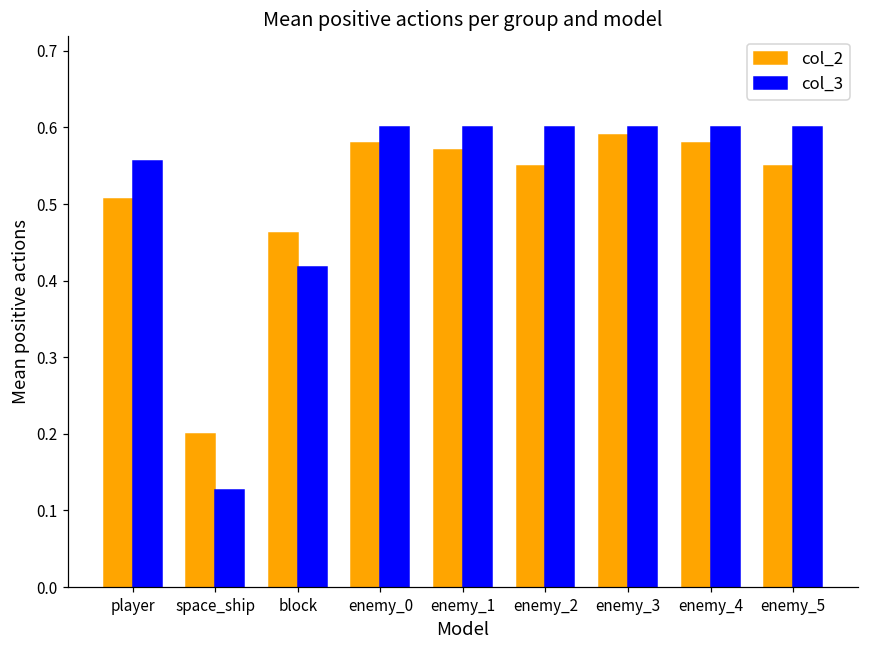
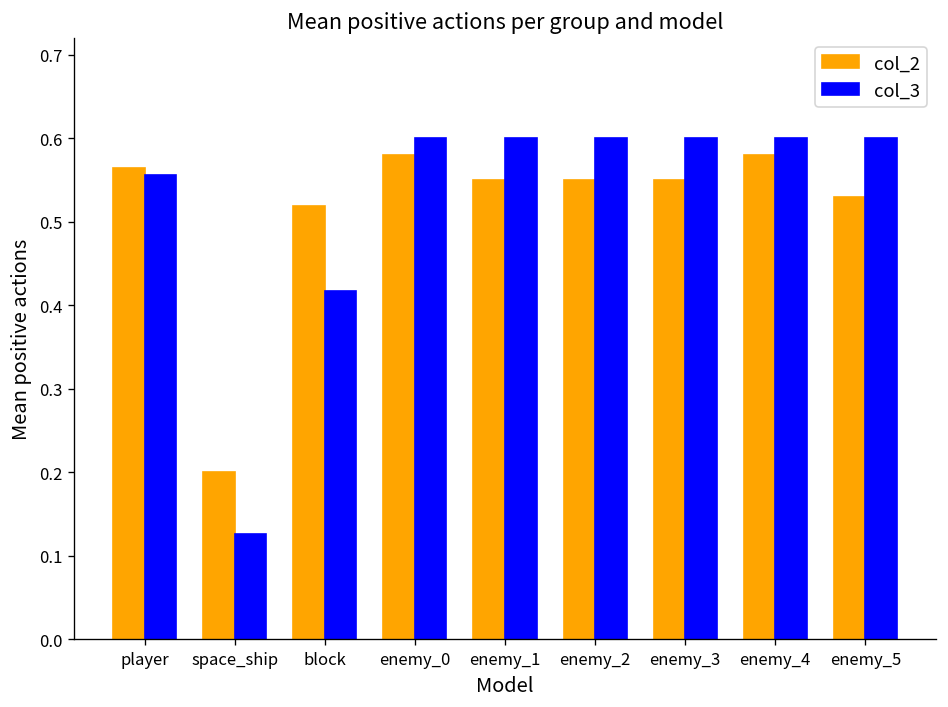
col_2, player: 0.51 -> 0.56
col_2, block: 0.46 -> 0.52
col_2, enemy_1: 0.57 -> 0.55
col_2, enemy_3: 0.59 -> 0.55
col_2, enemy_5: 0.55 -> 0.53
